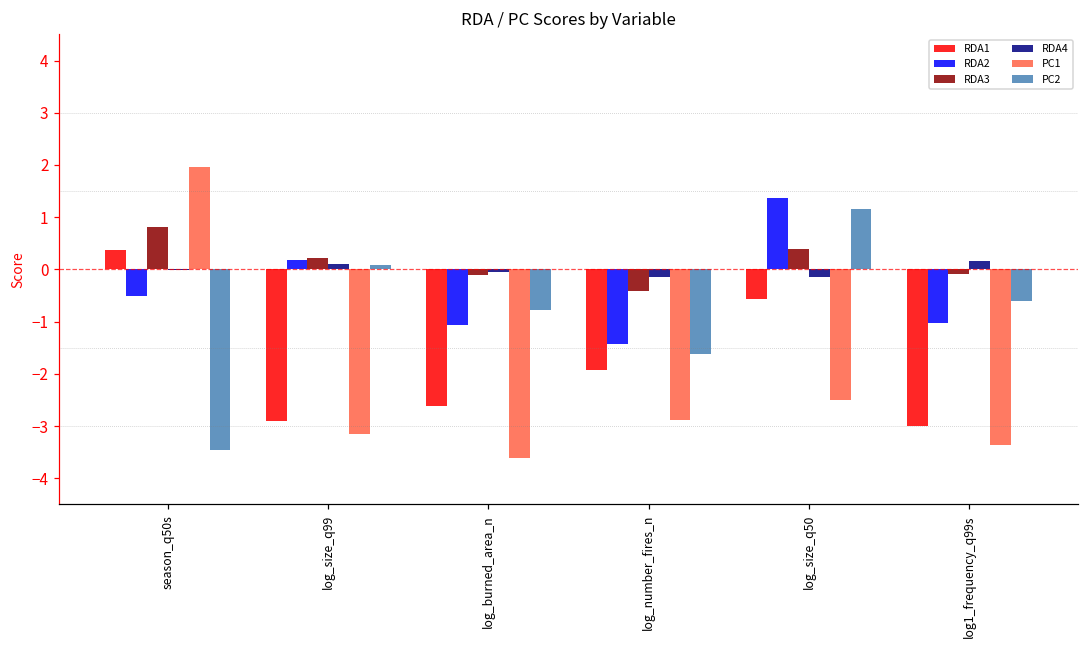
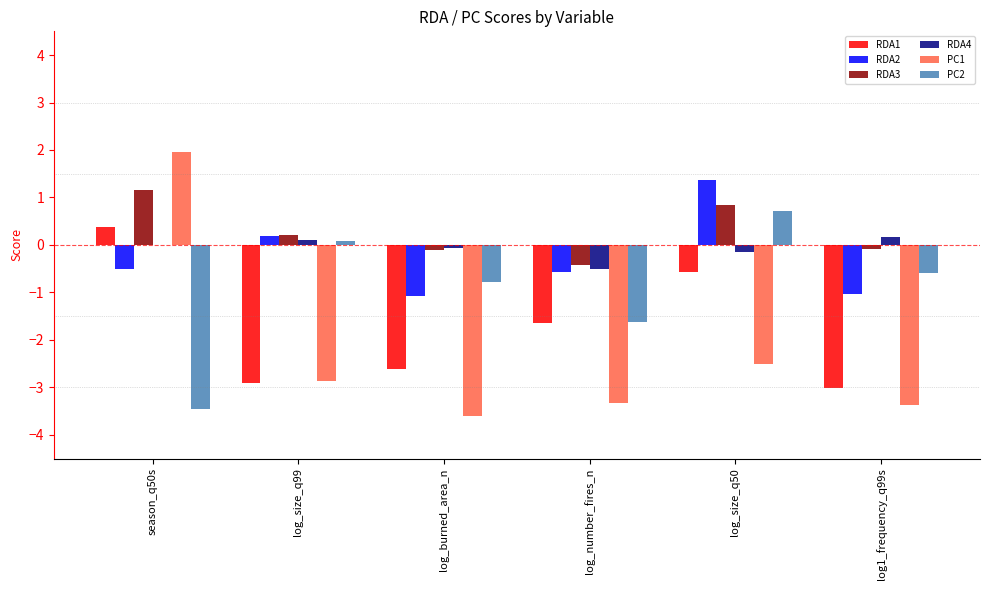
RDA3, season_q50s: 0.8 -> 1.2
PC1, log_size_q99: -3.1 -> -2.9
RDA1, log_number_fires_n: -1.9 -> -1.6
RDA2, log_number_fires_n: -1.4 -> -0.6
RDA4, log_number_fires_n: -0.1 -> -0.5
PC1, log_number_fires_n: -2.9 -> -3.3
RDA3, log_size_q50: 0.4 -> 0.8
PC2, log_size_q50: 1.2 -> 0.7
